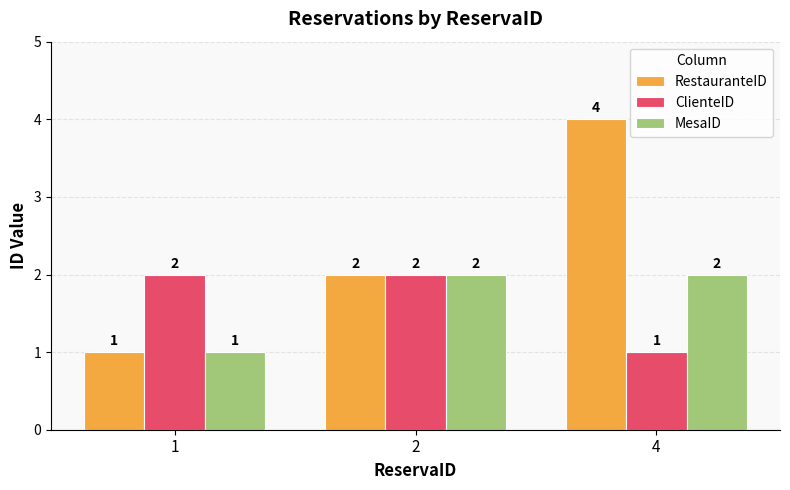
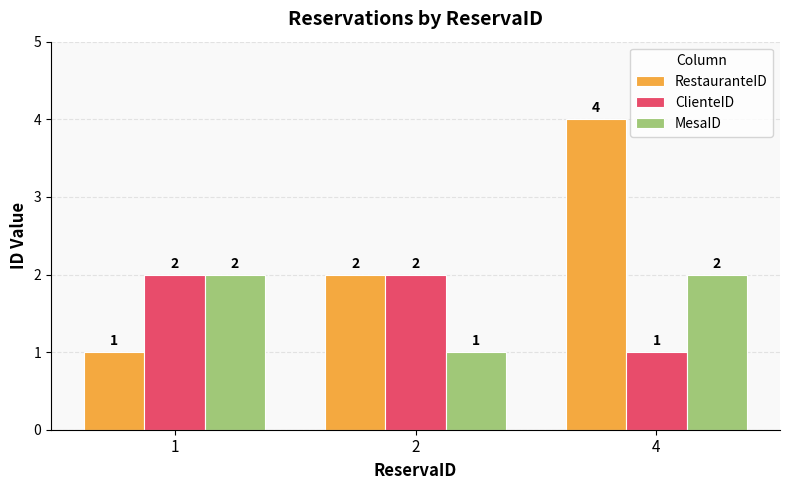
MesaID, 1: 1 -> 2
MesaID, 2: 2 -> 1
